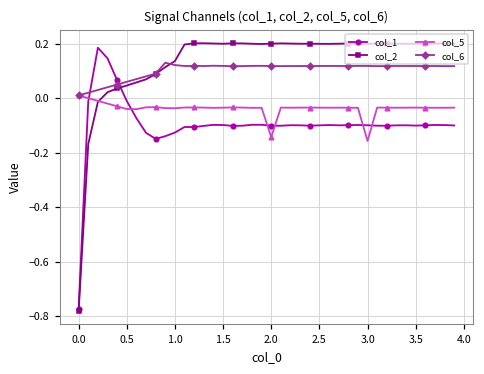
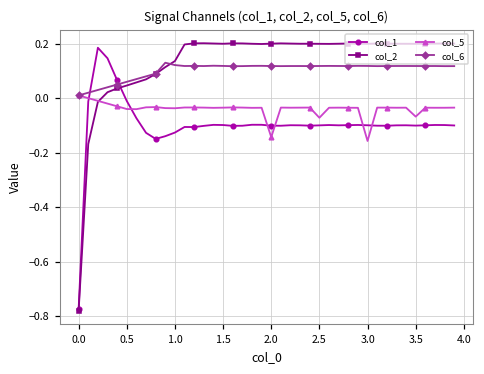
col_5, 2.5: -0.03 -> -0.07
col_5, 3.5: -0.03 -> -0.07
